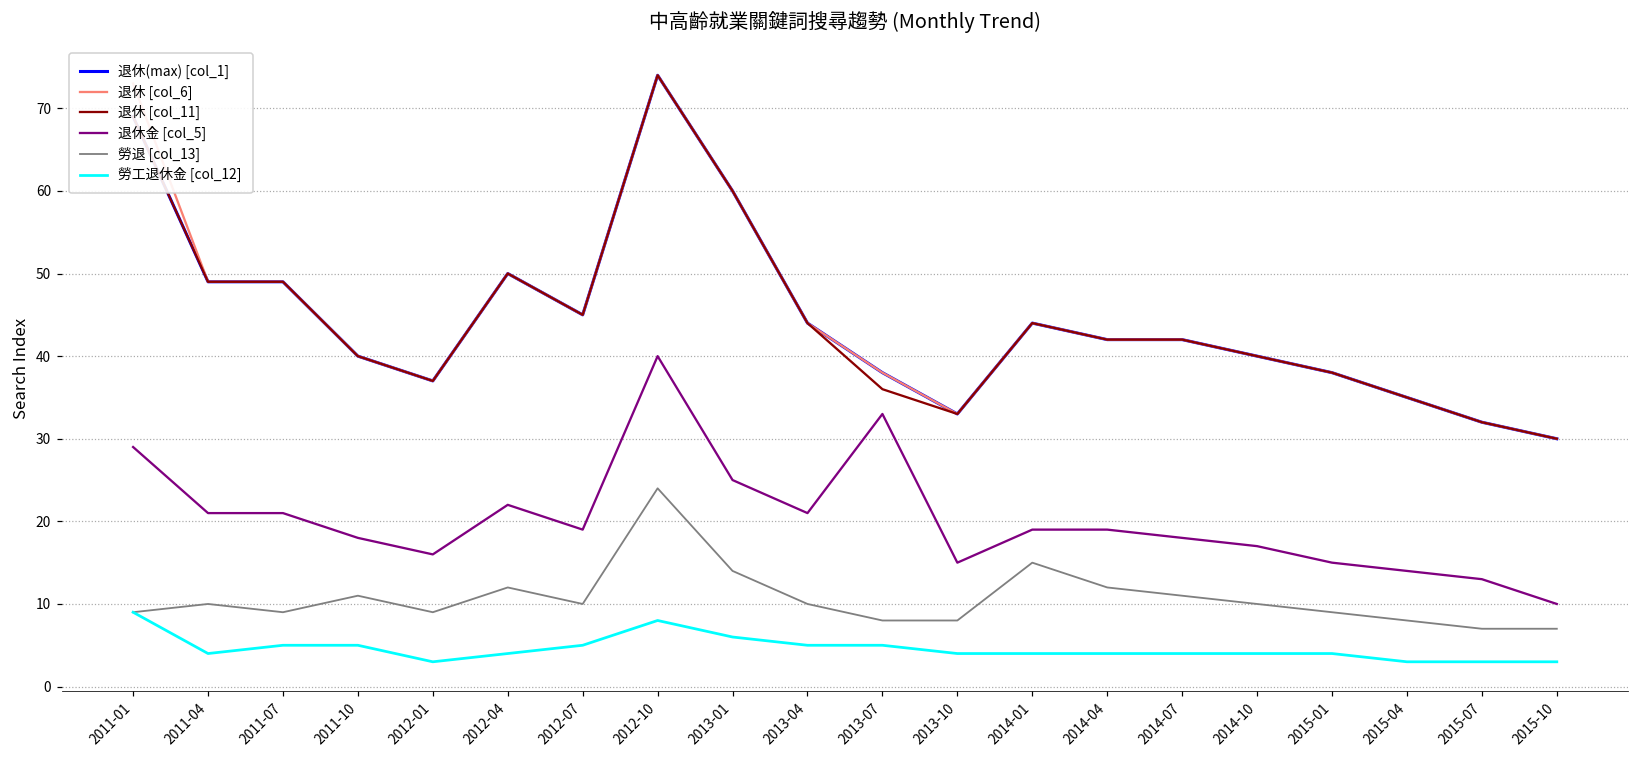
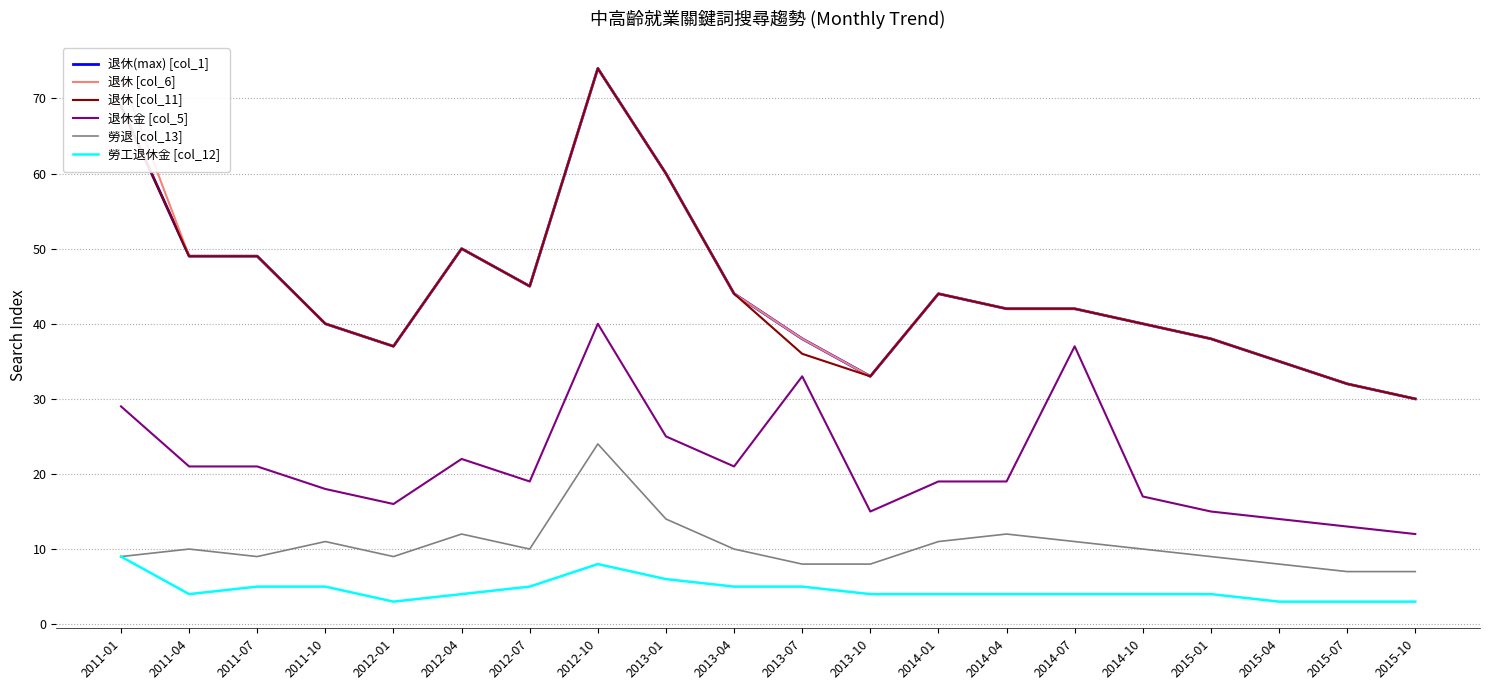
勞退 [col_13], 2014-01: 15 -> 11
退休金 [col_5], 2014-07: 18 -> 37
退休金 [col_5], 2015-10: 10 -> 12
